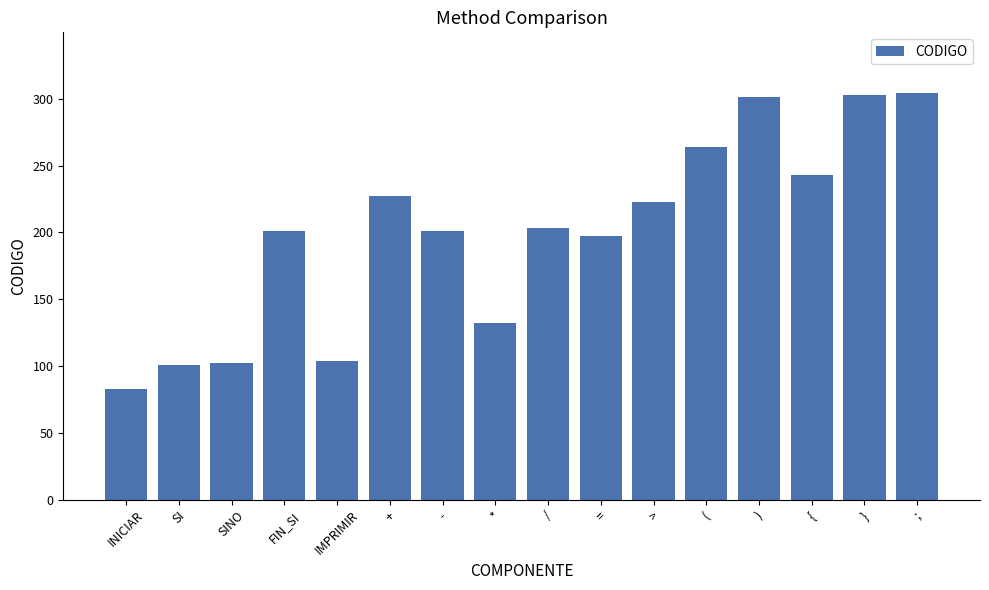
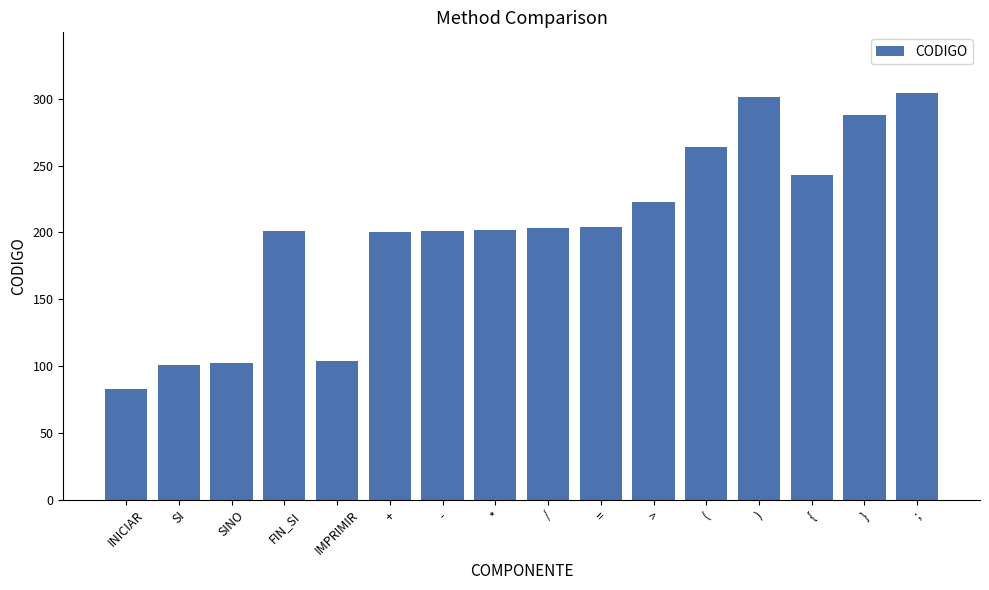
+: 227 -> 200
*: 132 -> 202
=: 197 -> 204
}: 303 -> 288
